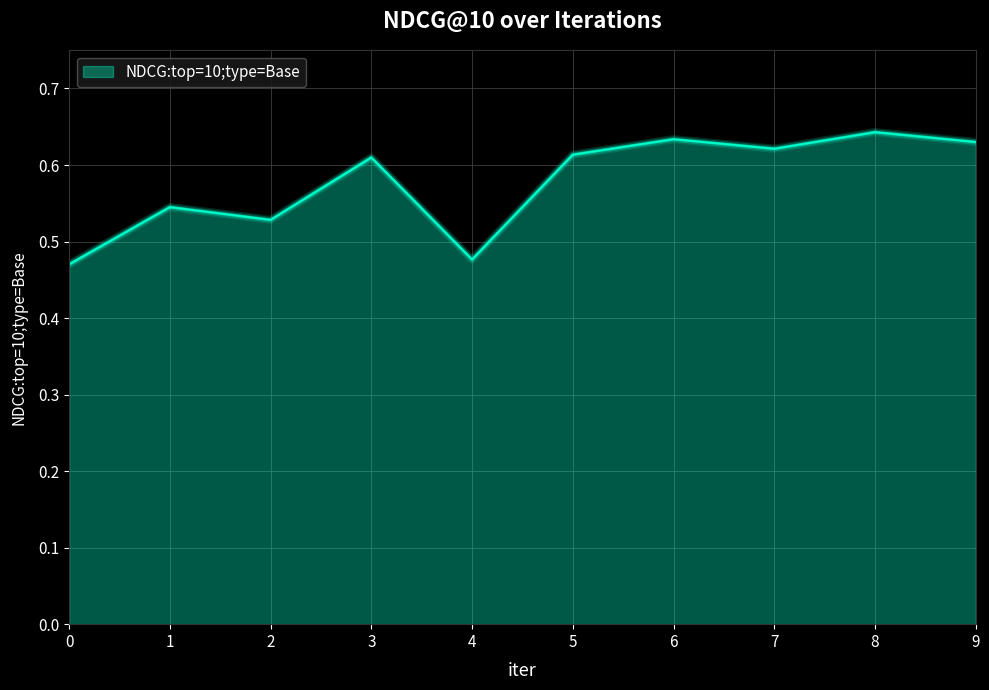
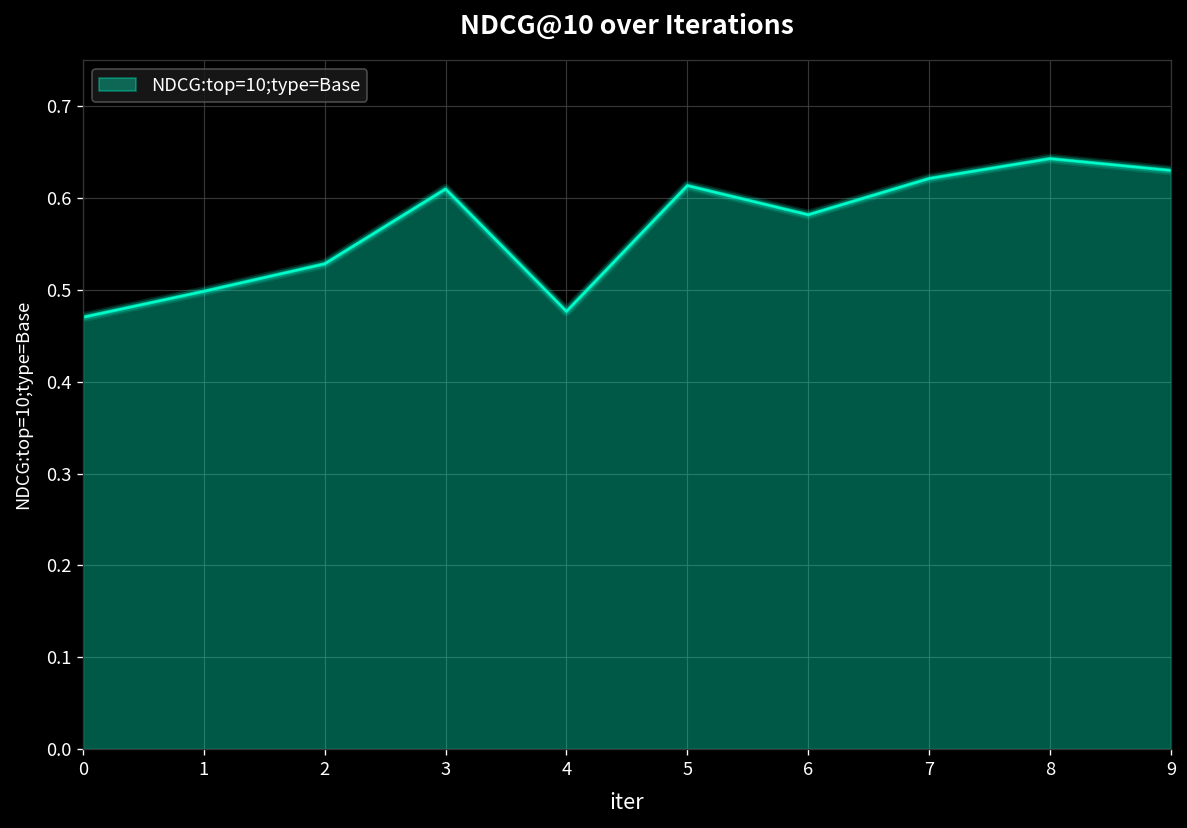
1: 0.55 -> 0.50
6: 0.63 -> 0.58
